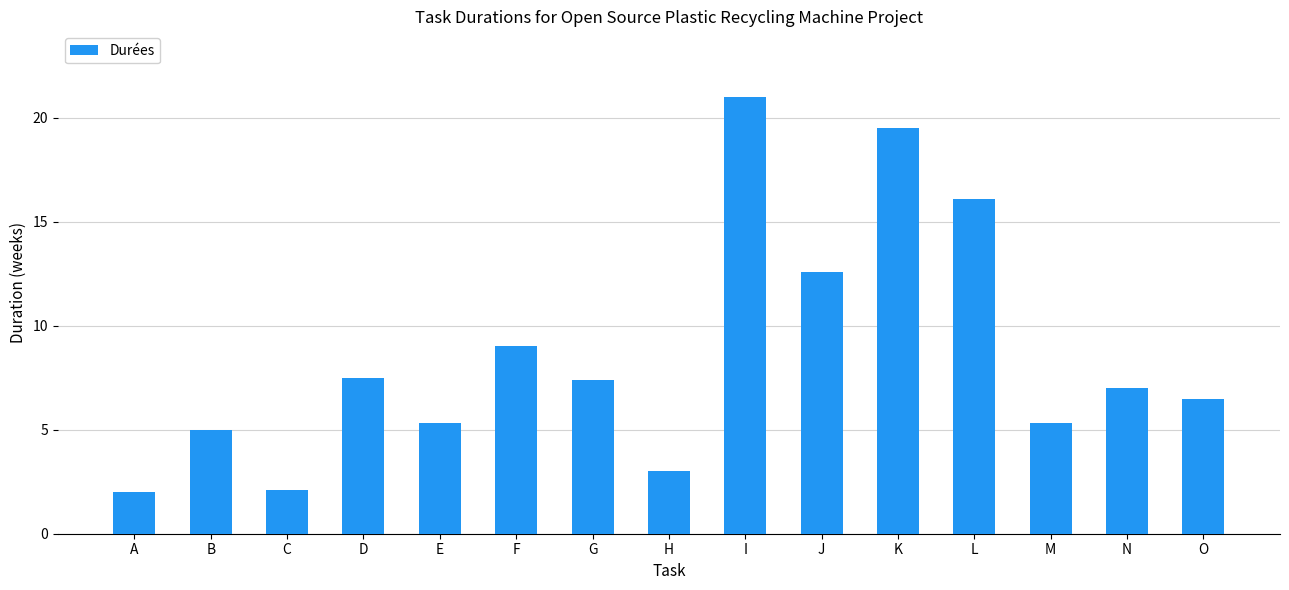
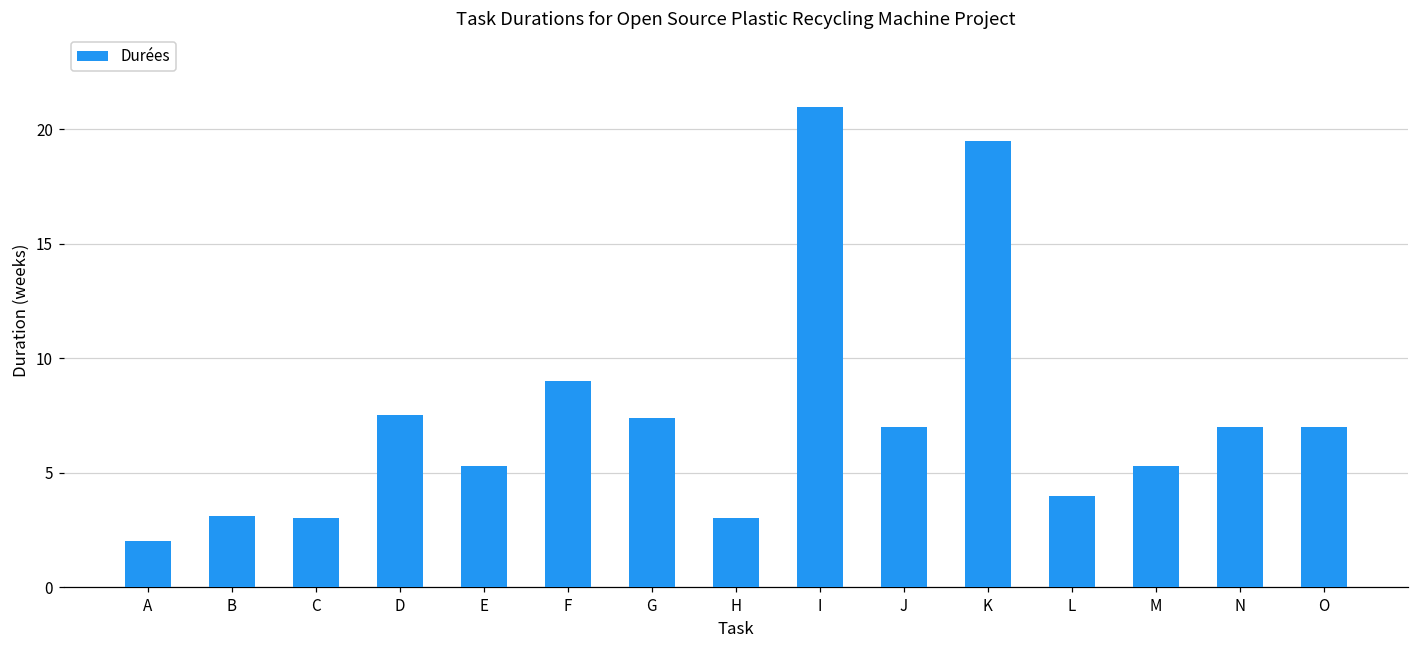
B: 5.0 -> 3.1
C: 2.1 -> 3.0
J: 12.6 -> 7.0
L: 16.1 -> 4.0
O: 6.5 -> 7.0
